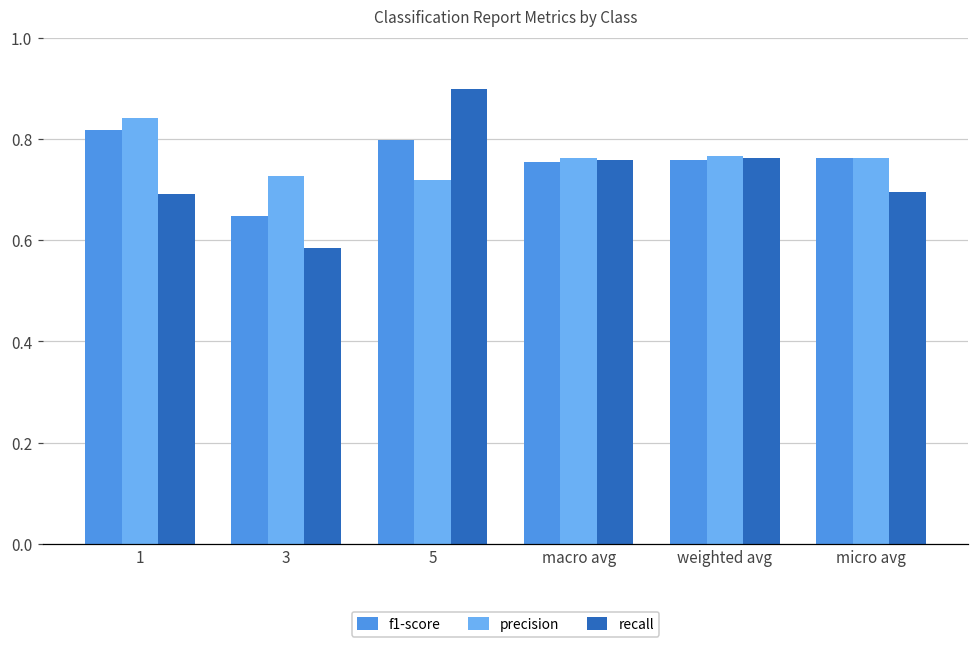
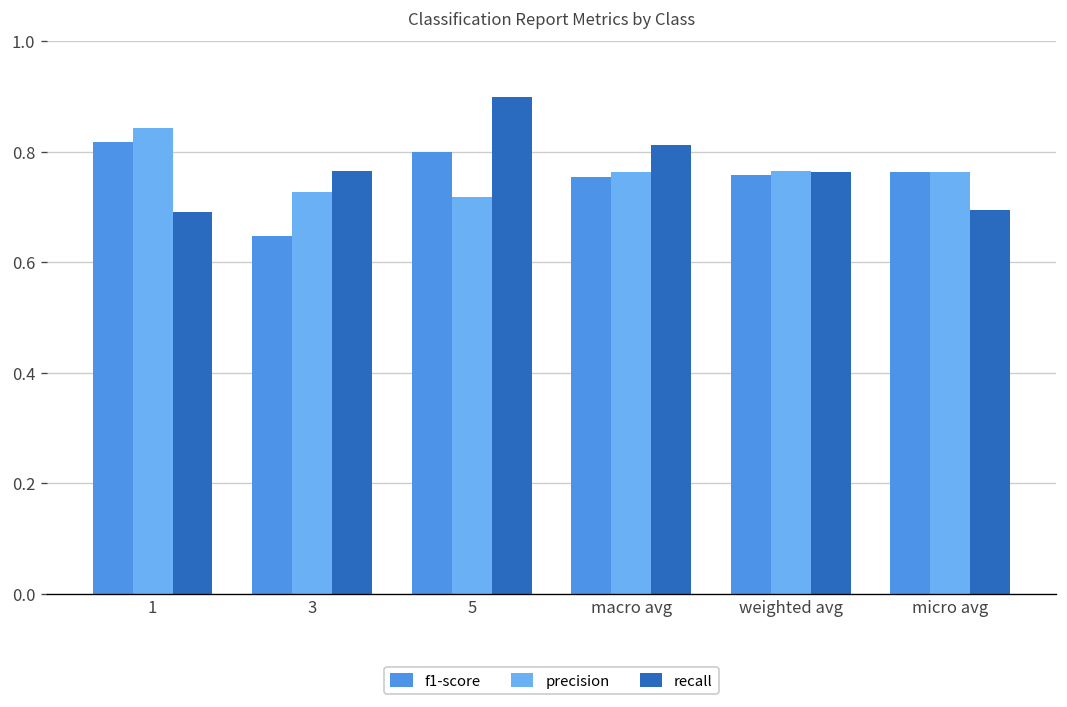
recall, 3: 0.58 -> 0.76
recall, macro avg: 0.76 -> 0.81
